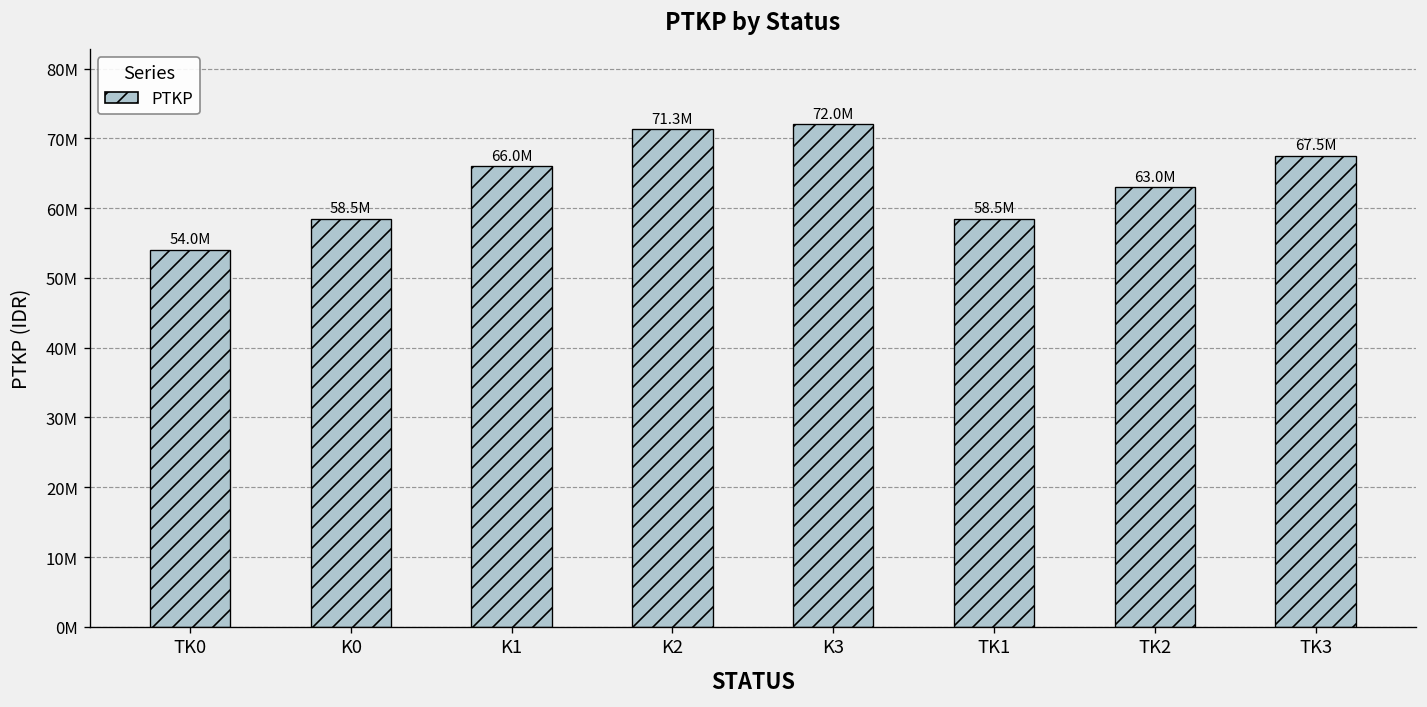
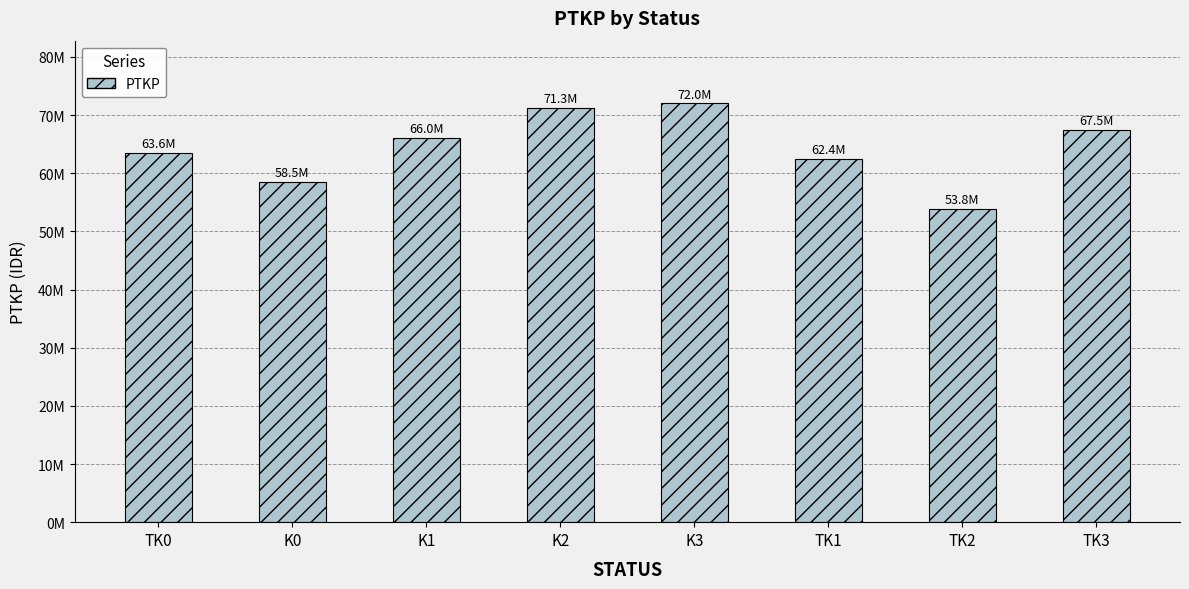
TK0: 54.0M -> 63.6M
TK1: 58.5M -> 62.4M
TK2: 63.0M -> 53.8M
